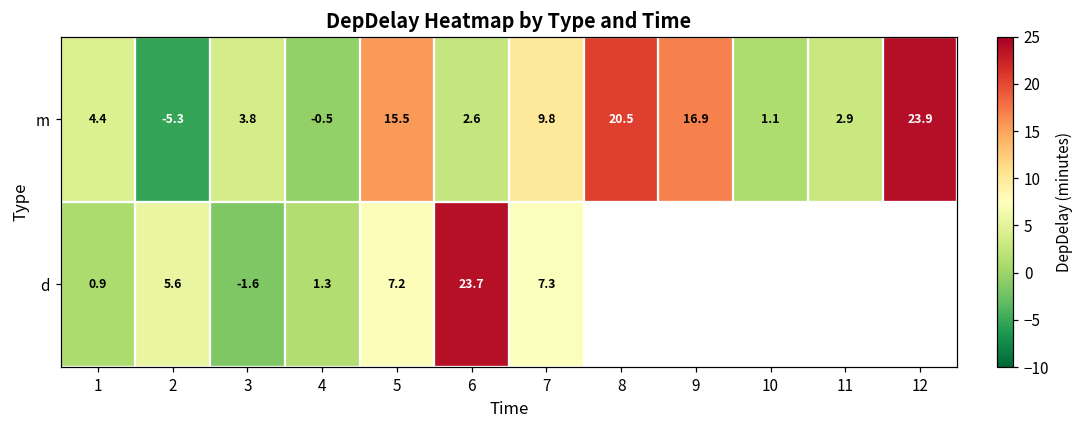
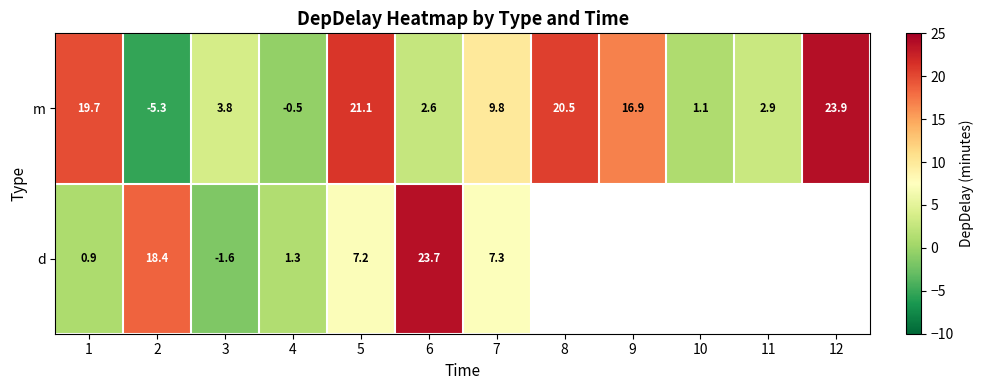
m, 1: 4.4 -> 19.7
m, 5: 15.5 -> 21.1
d, 2: 5.6 -> 18.4
